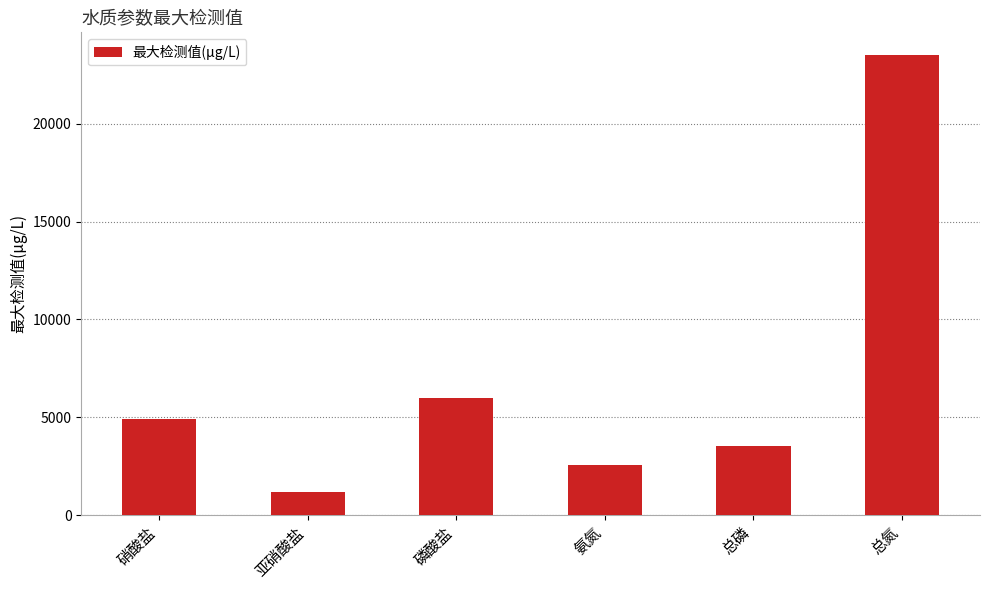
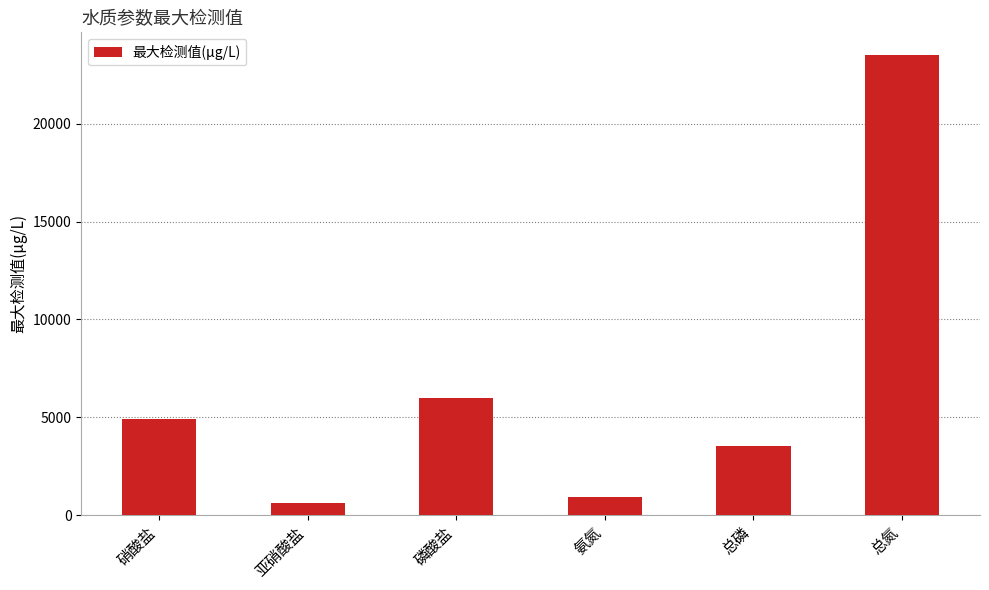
亚硝酸盐: 1200 -> 600
氨氮: 2600 -> 900
